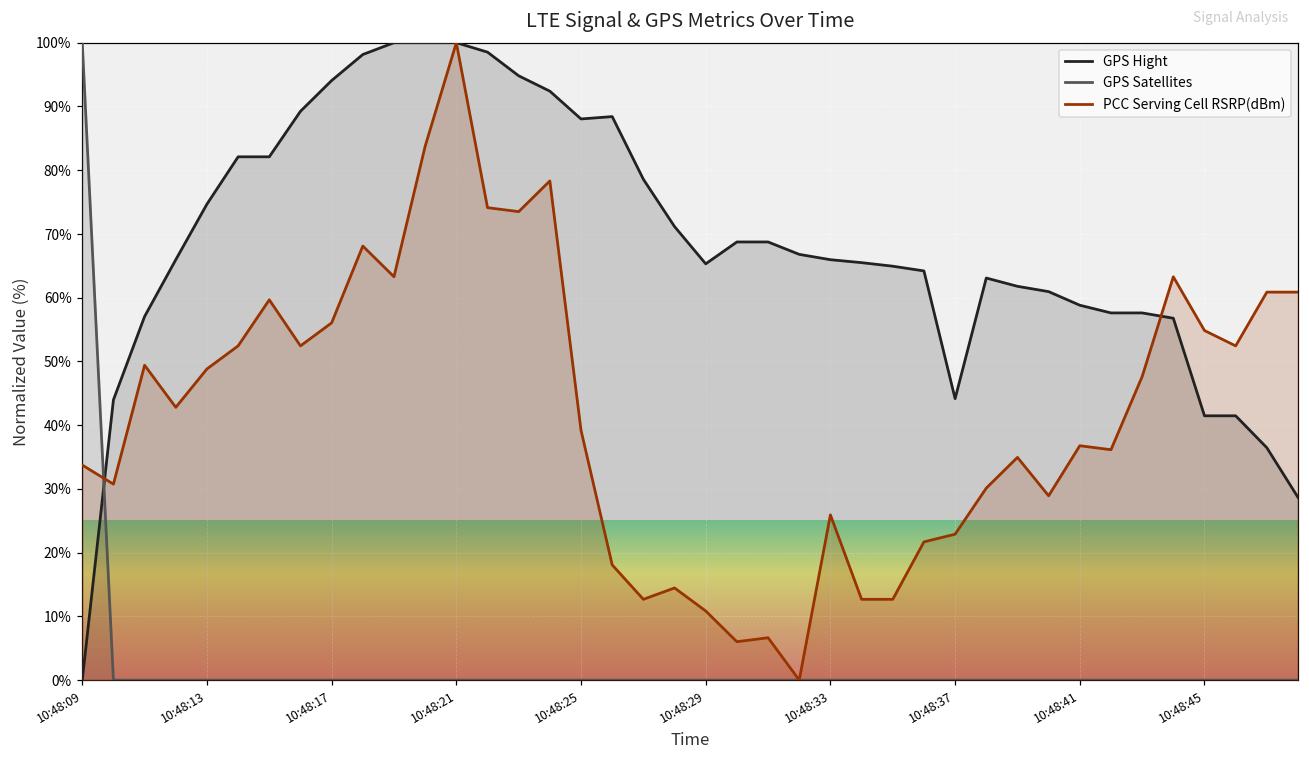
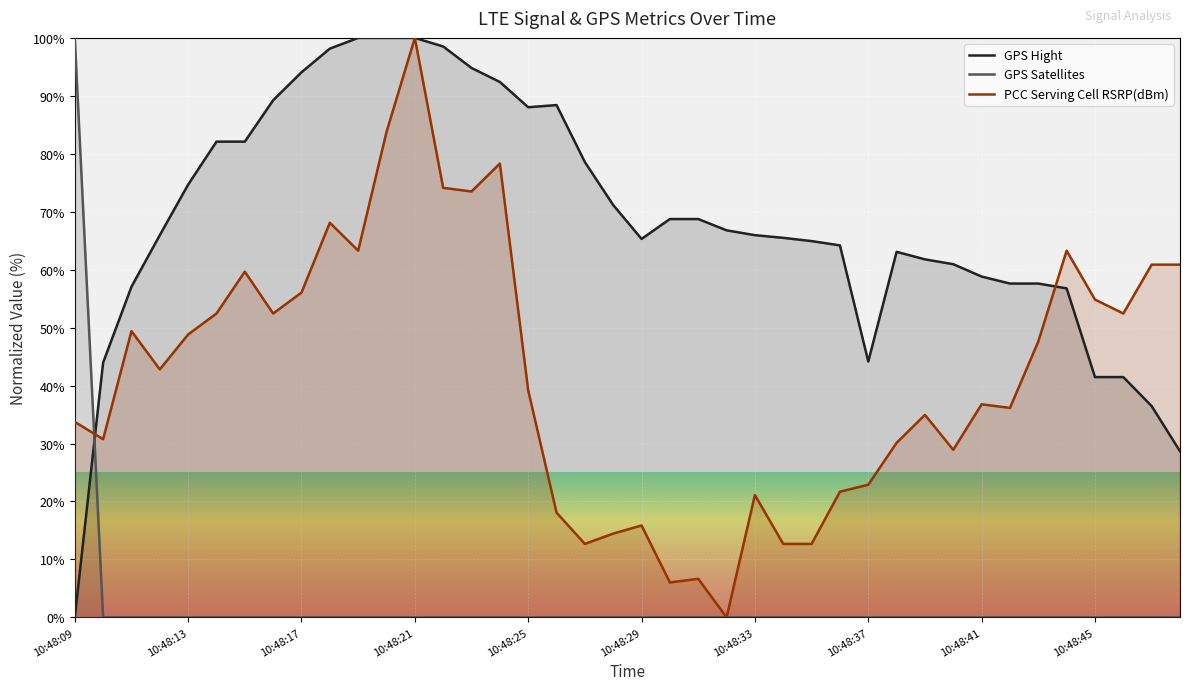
PCC Serving Cell RSRP(dBm), 10:48:29: 11% -> 16%
PCC Serving Cell RSRP(dBm), 10:48:33: 26% -> 21%
